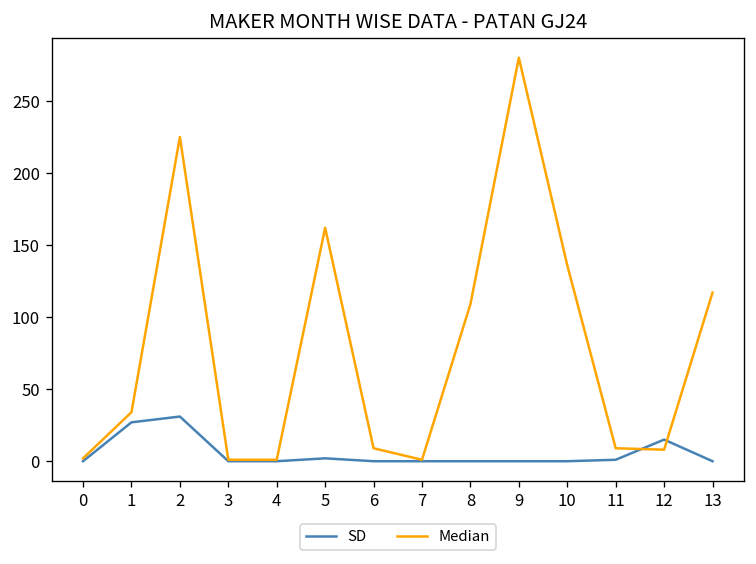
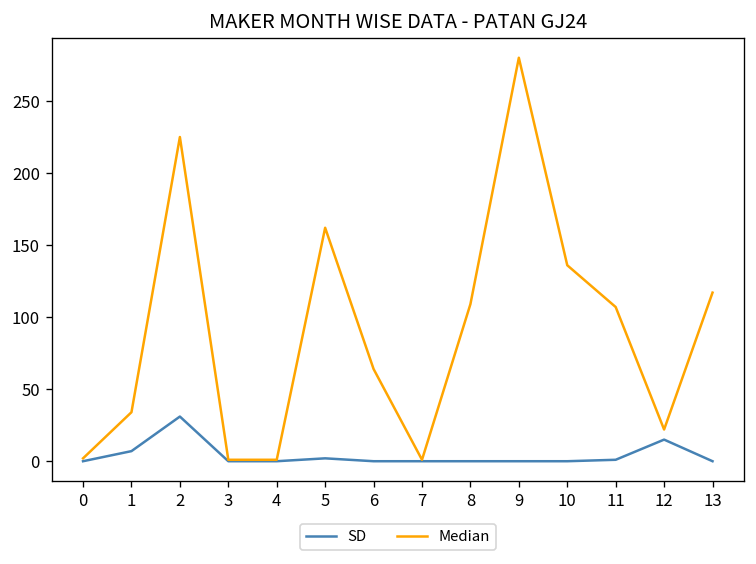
SD, 1: 27 -> 7
Median, 6: 9 -> 64
Median, 11: 9 -> 107
Median, 12: 8 -> 22
